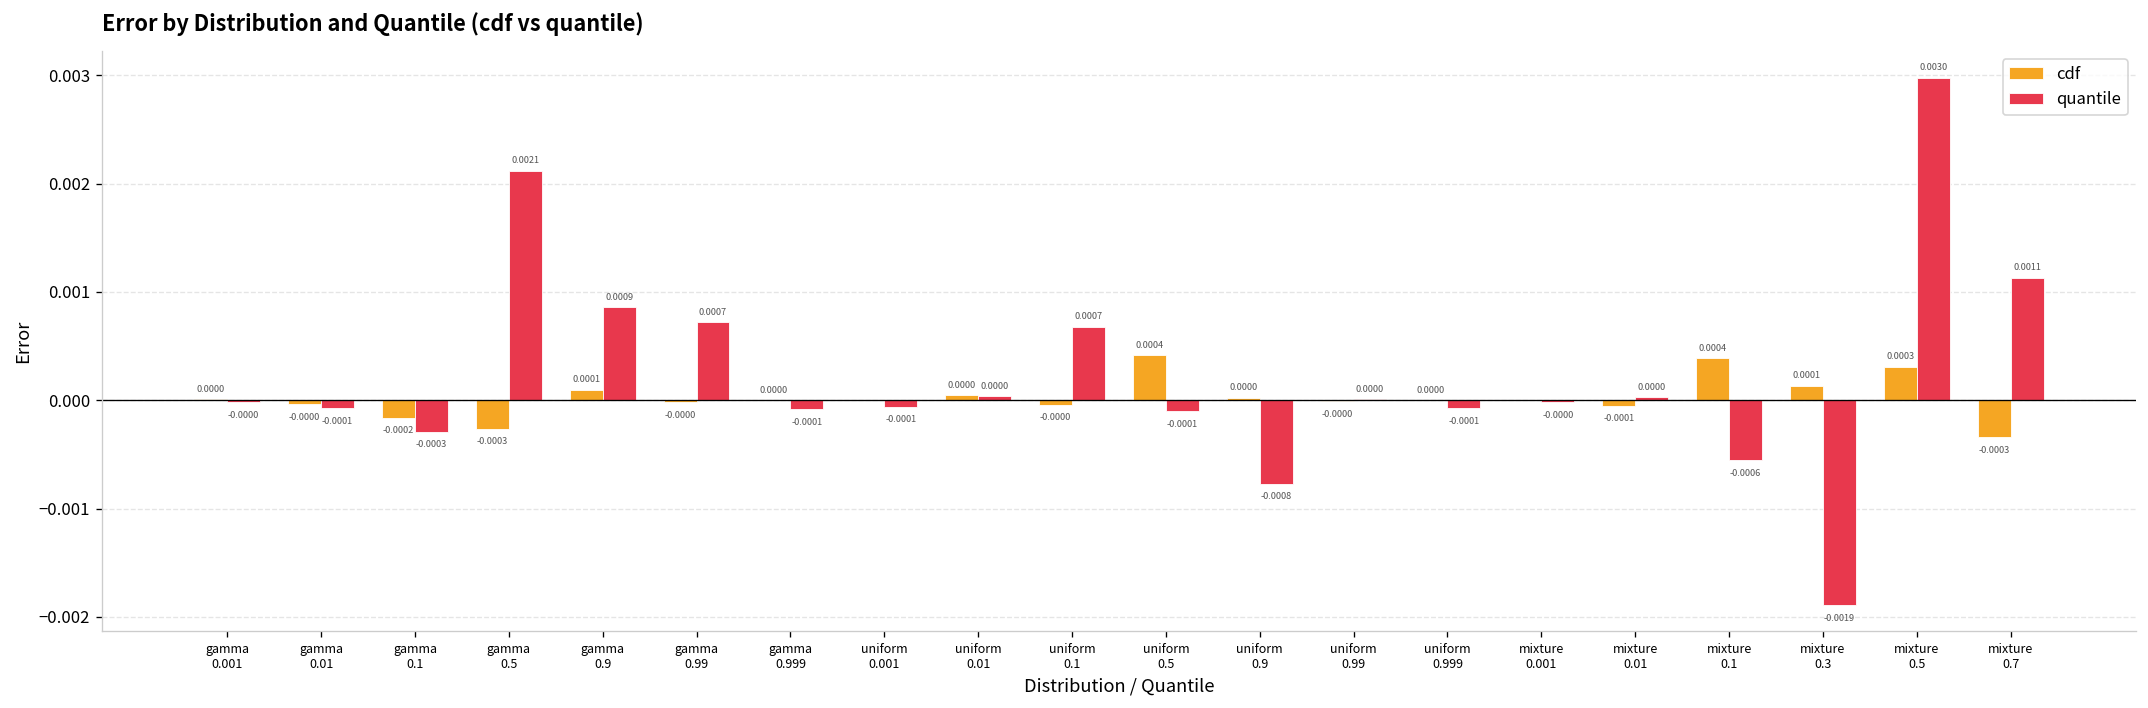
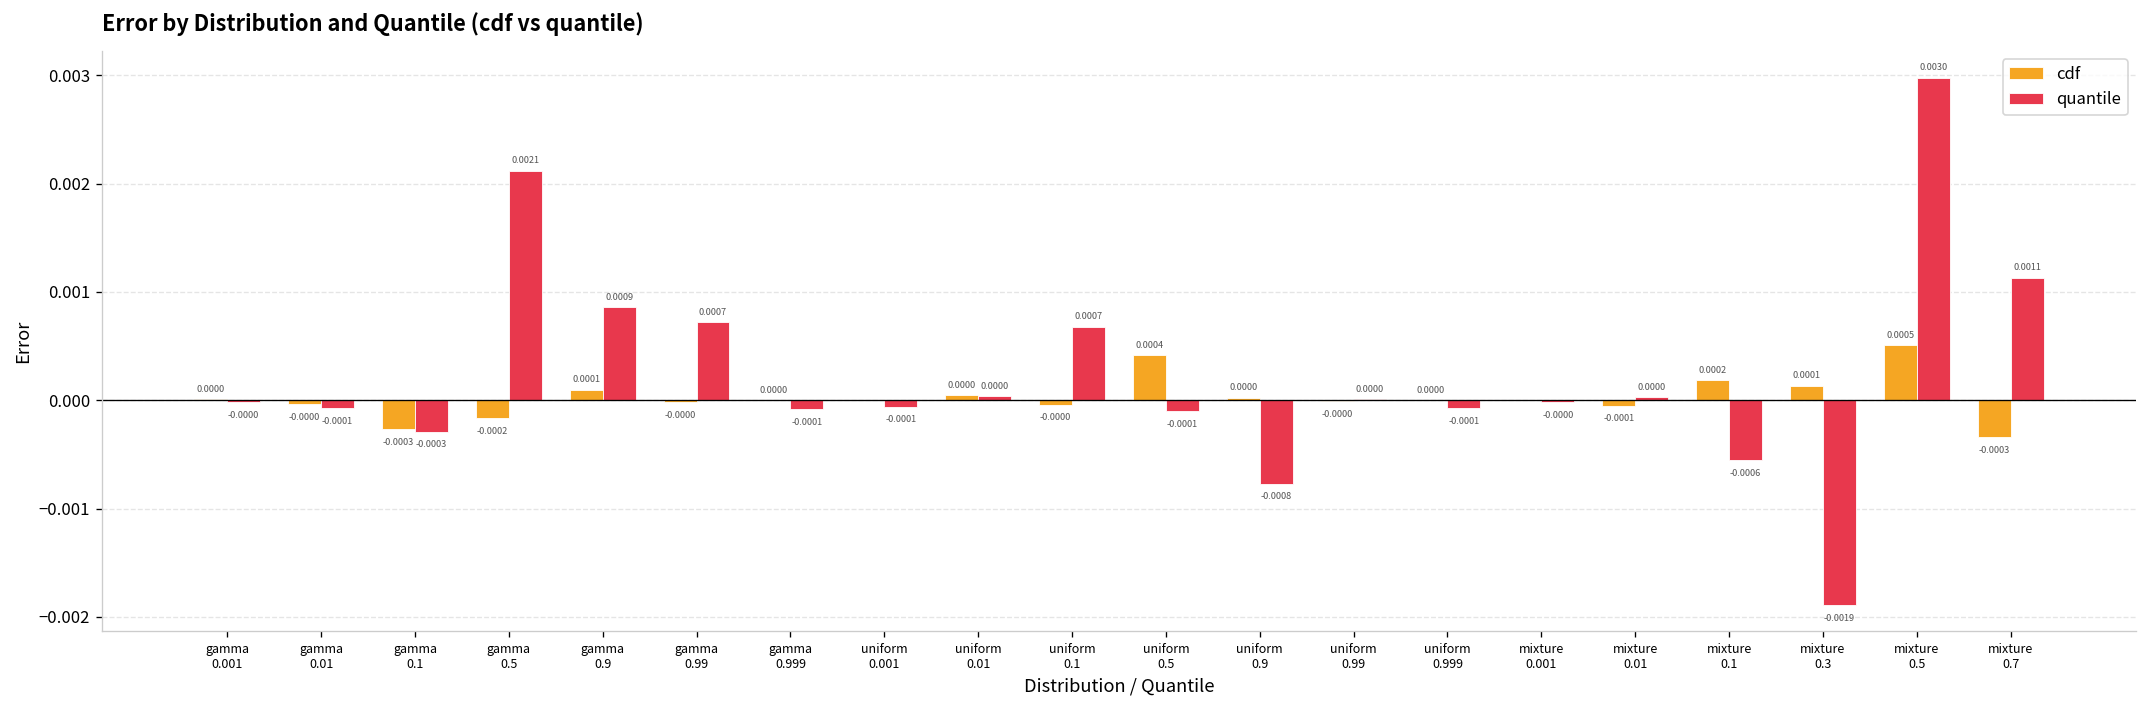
cdf, gamma 0.1: -0.0002 -> -0.0003
cdf, gamma 0.5: -0.0003 -> -0.0002
cdf, mixture 0.1: 0.0004 -> 0.0002
cdf, mixture 0.5: 0.0003 -> 0.0005
